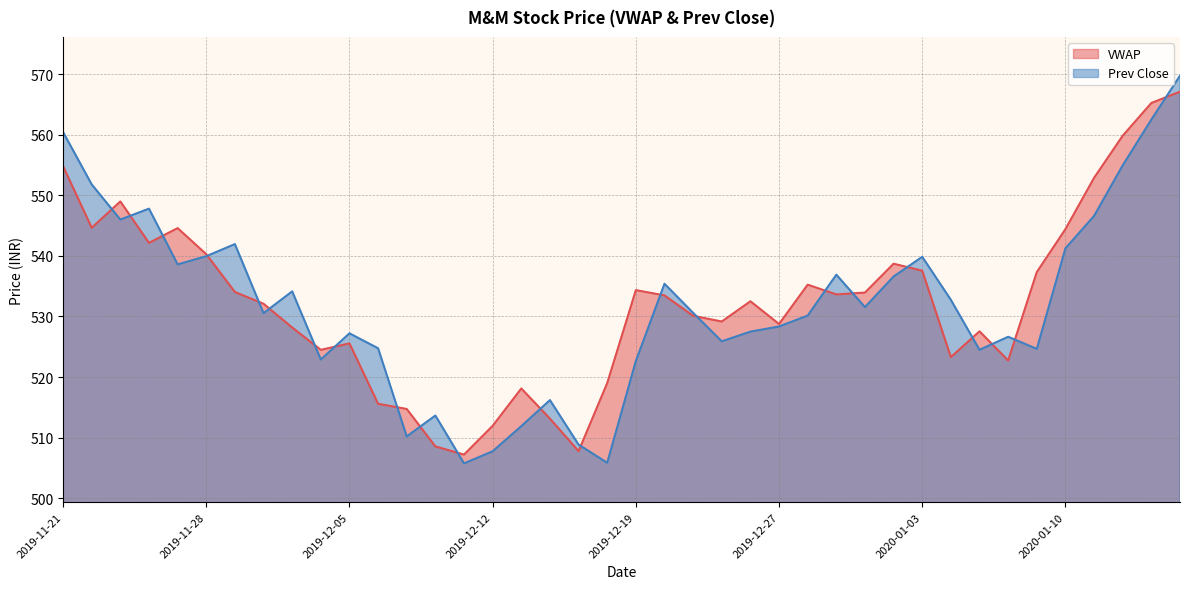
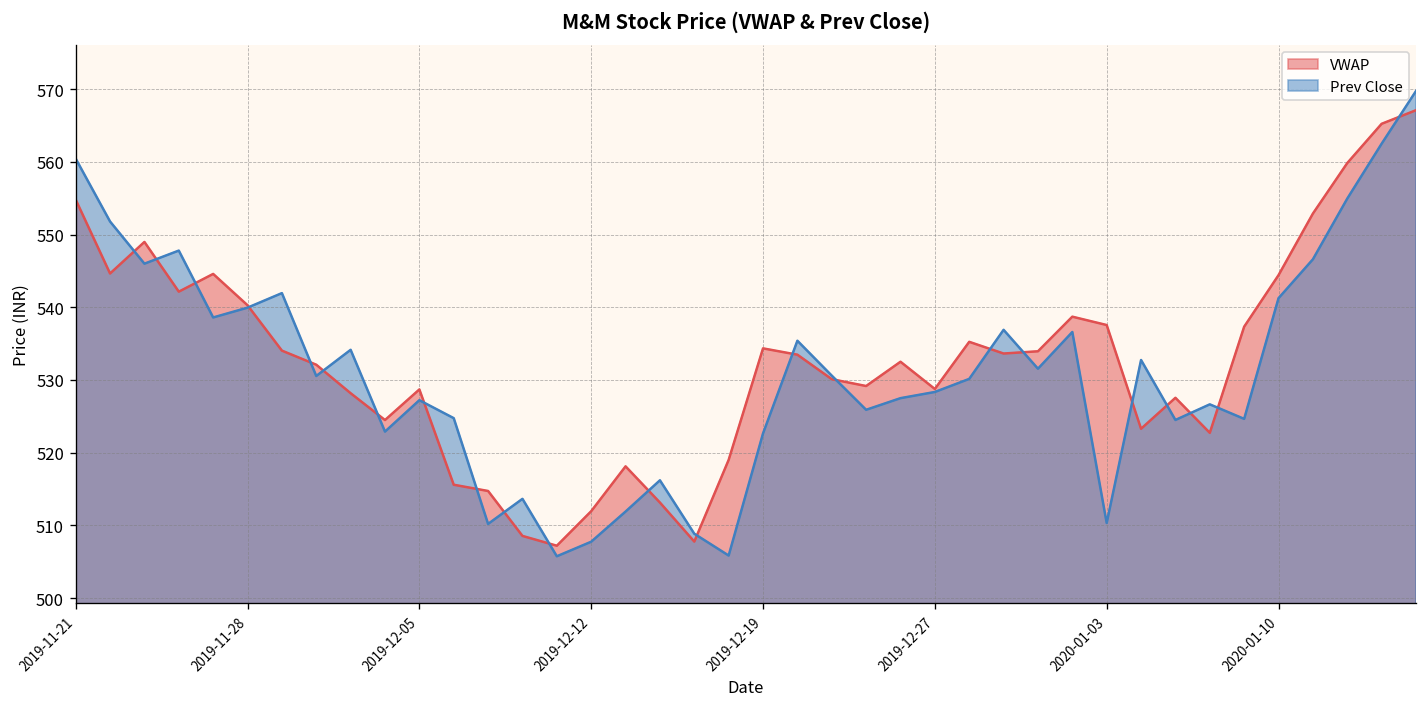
VWAP, 2019-12-05: 526 -> 529
Prev Close, 2020-01-03: 540 -> 510
